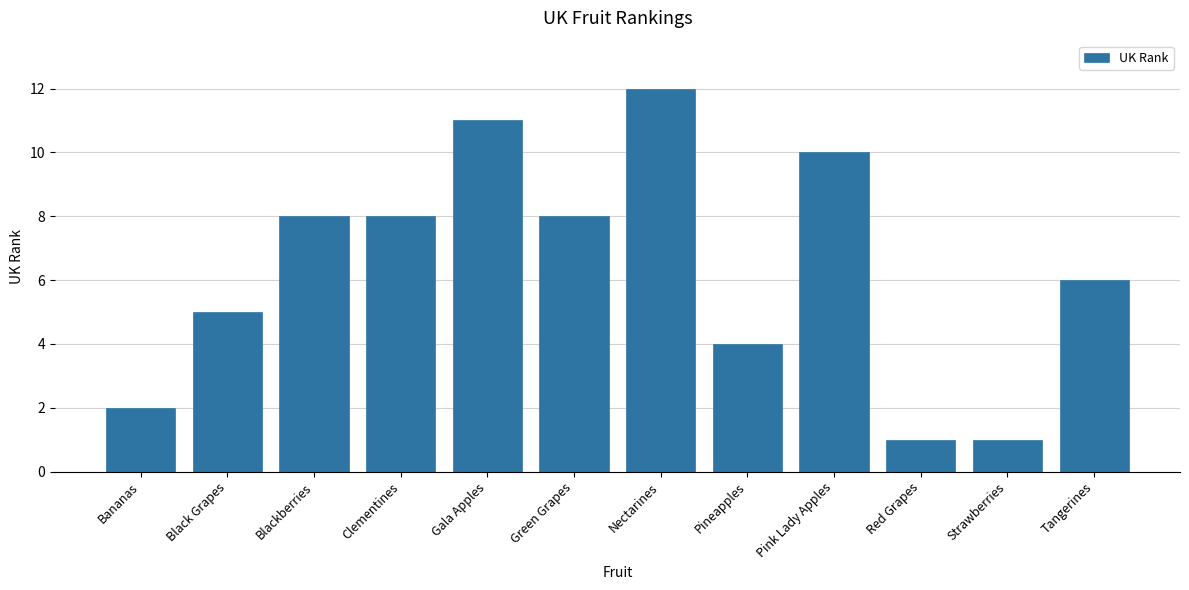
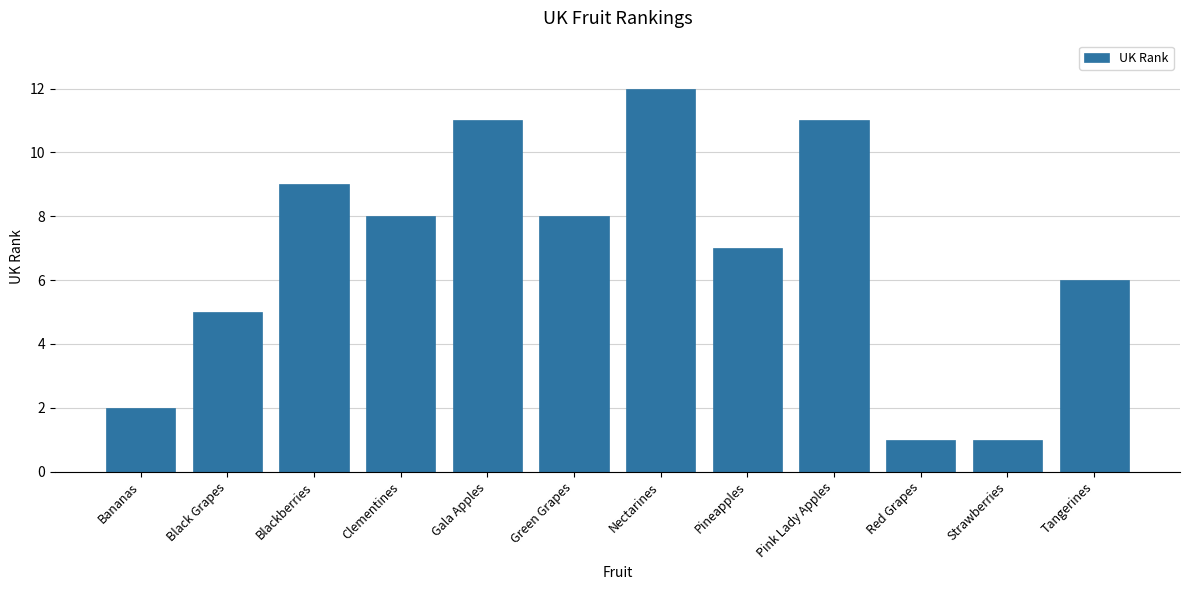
Blackberries: 8 -> 9
Pineapples: 4 -> 7
Pink Lady Apples: 10 -> 11
